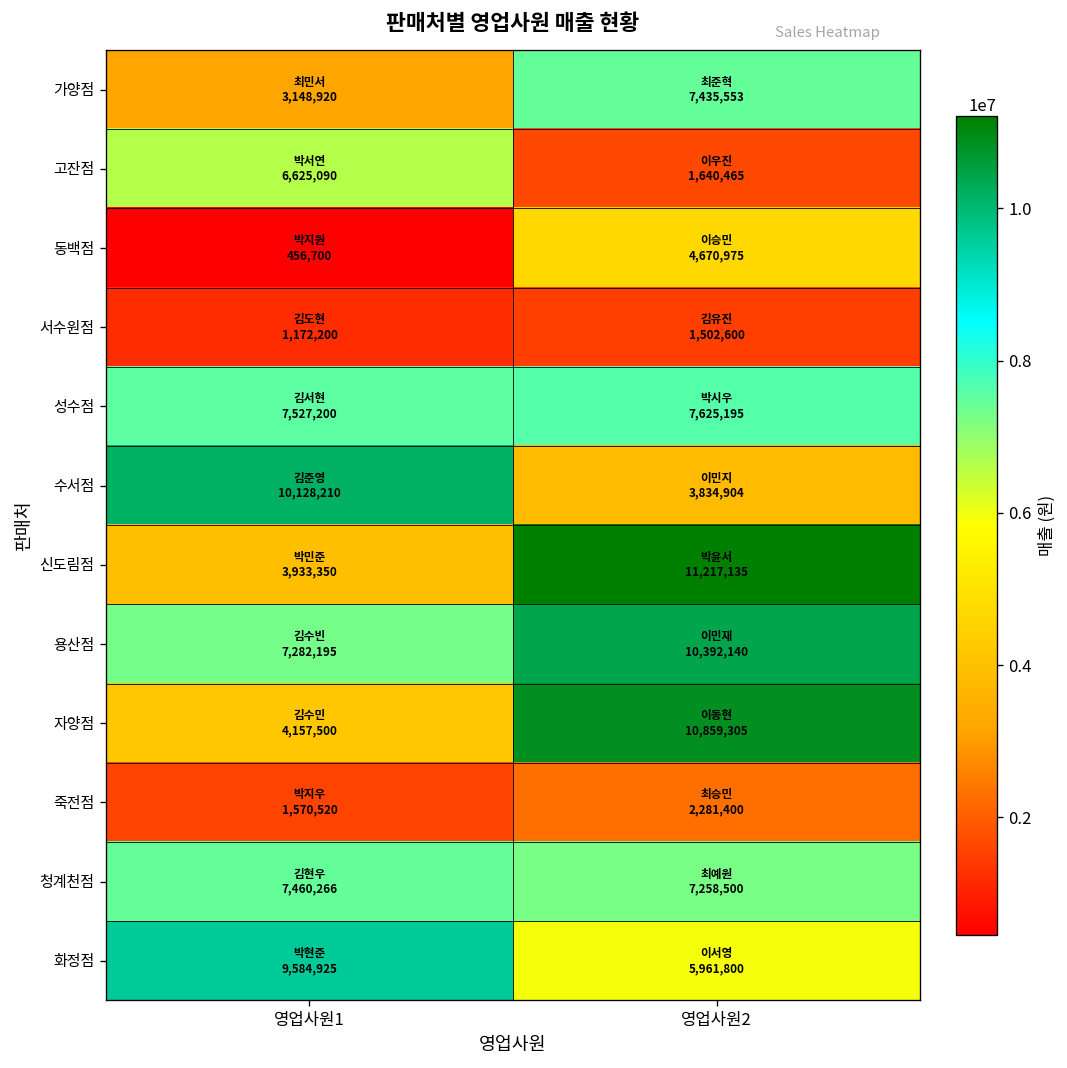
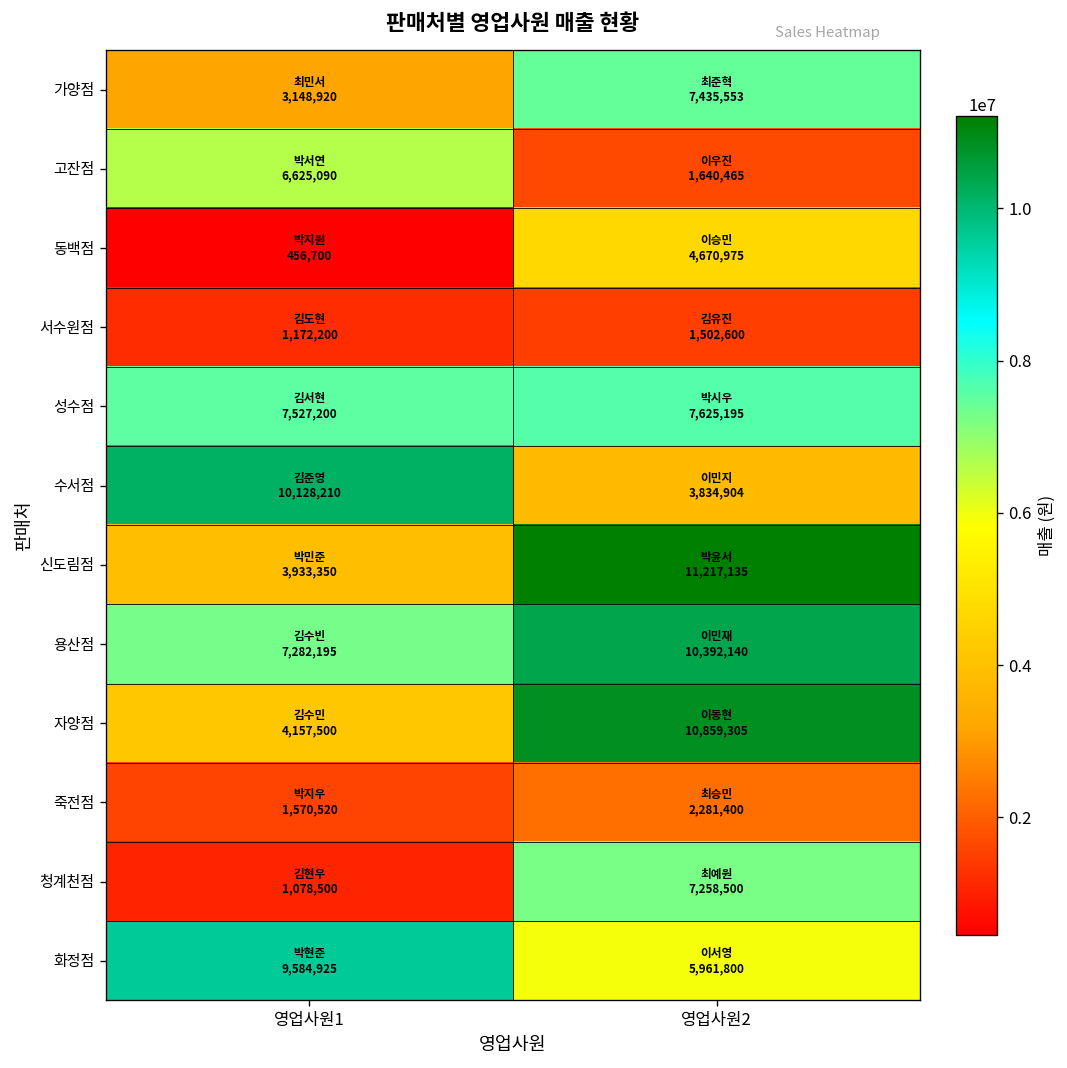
청계천점, 영업사원1: 7,460,266 -> 1,078,500
